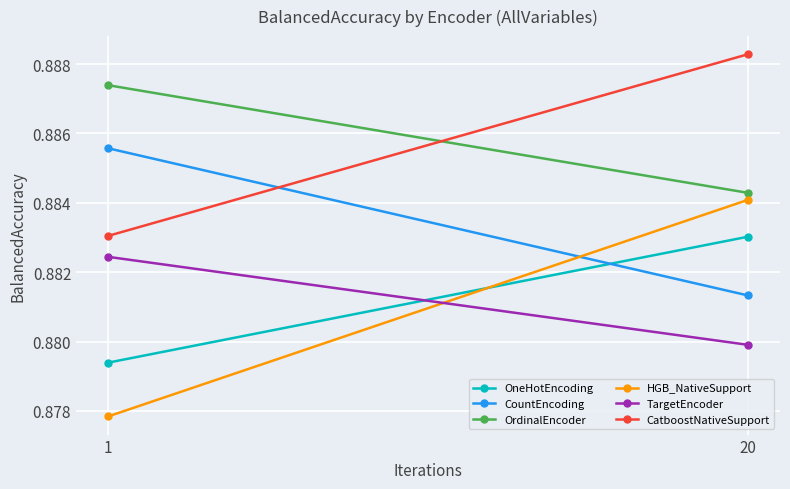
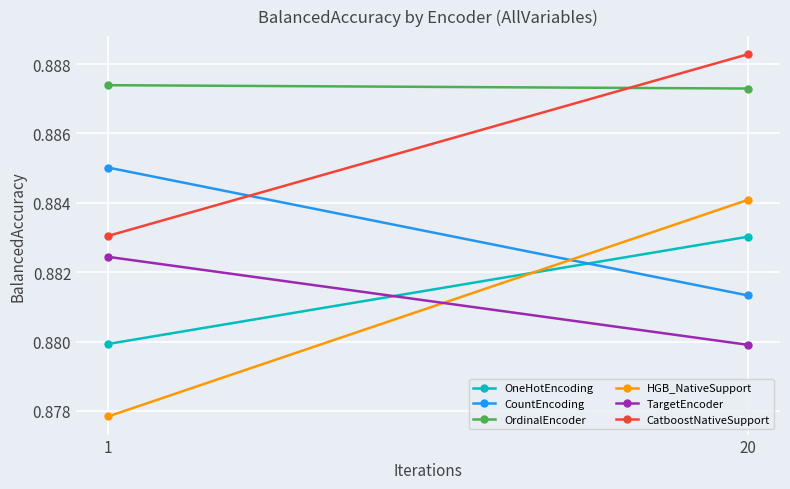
OneHotEncoding, 1: 0.8794 -> 0.8799
CountEncoding, 1: 0.8856 -> 0.8850
OrdinalEncoder, 20: 0.8843 -> 0.8873
